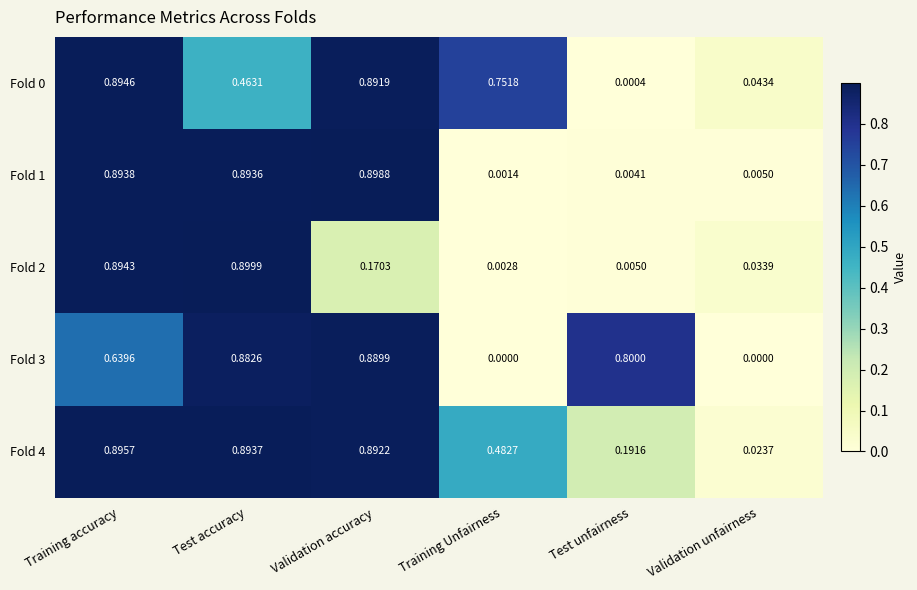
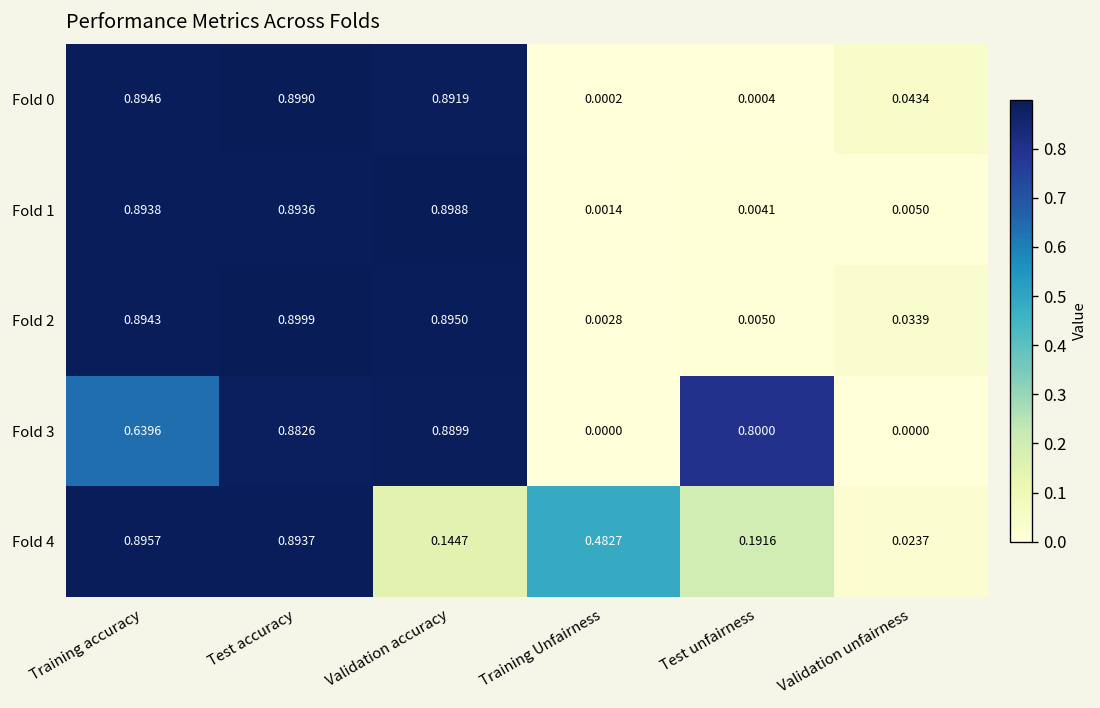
Fold 0, Test accuracy: 0.4631 -> 0.8990
Fold 0, Training Unfairness: 0.7518 -> 0.0002
Fold 2, Validation accuracy: 0.1703 -> 0.8950
Fold 4, Validation accuracy: 0.8922 -> 0.1447
